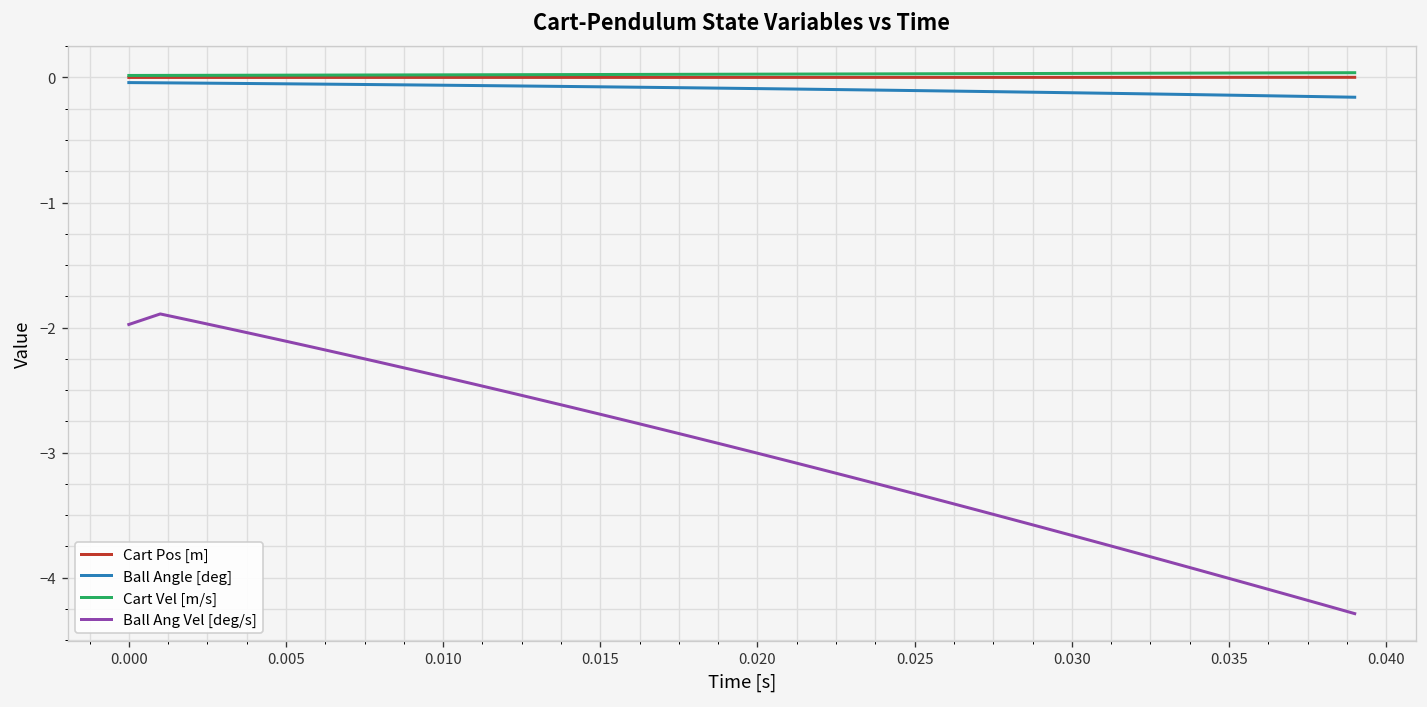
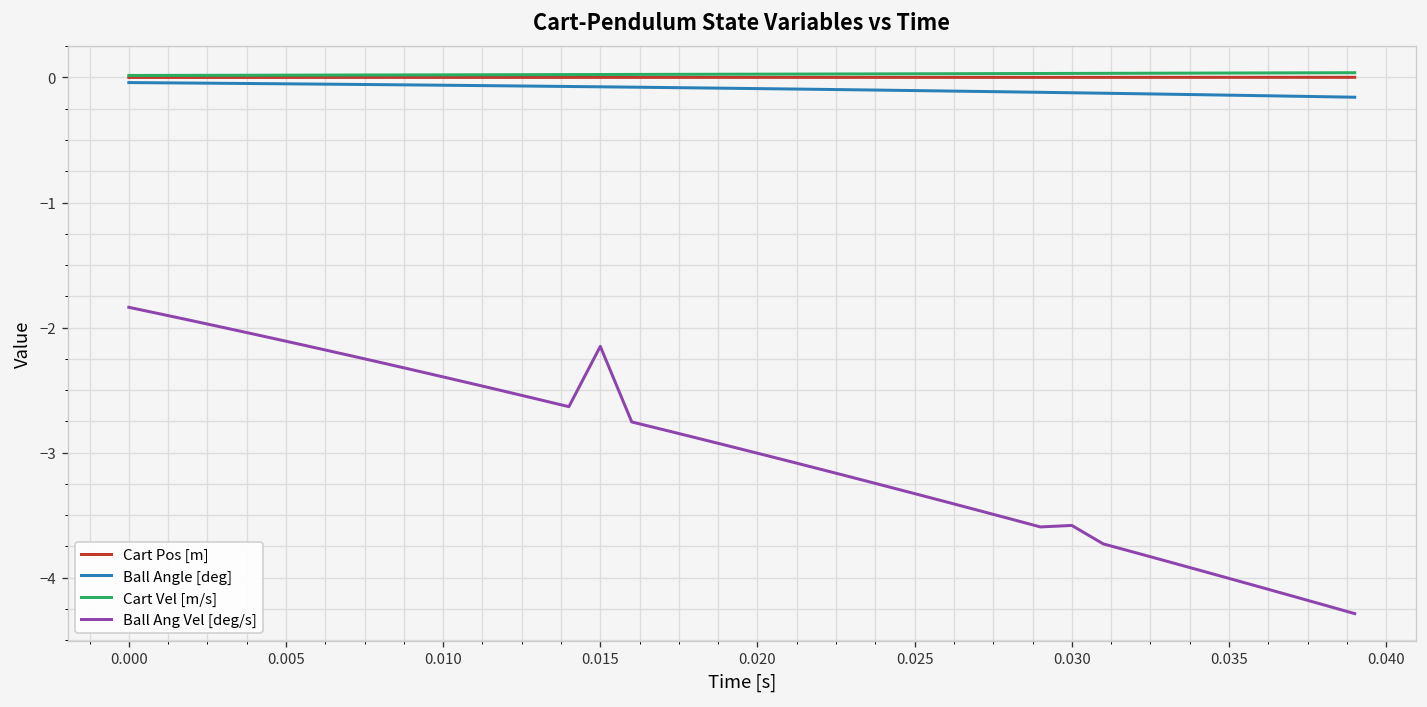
Ball Ang Vel [deg/s], 0.000: -1.98 -> -1.84
Ball Ang Vel [deg/s], 0.015: -2.69 -> -2.15
Ball Ang Vel [deg/s], 0.030: -3.66 -> -3.58
